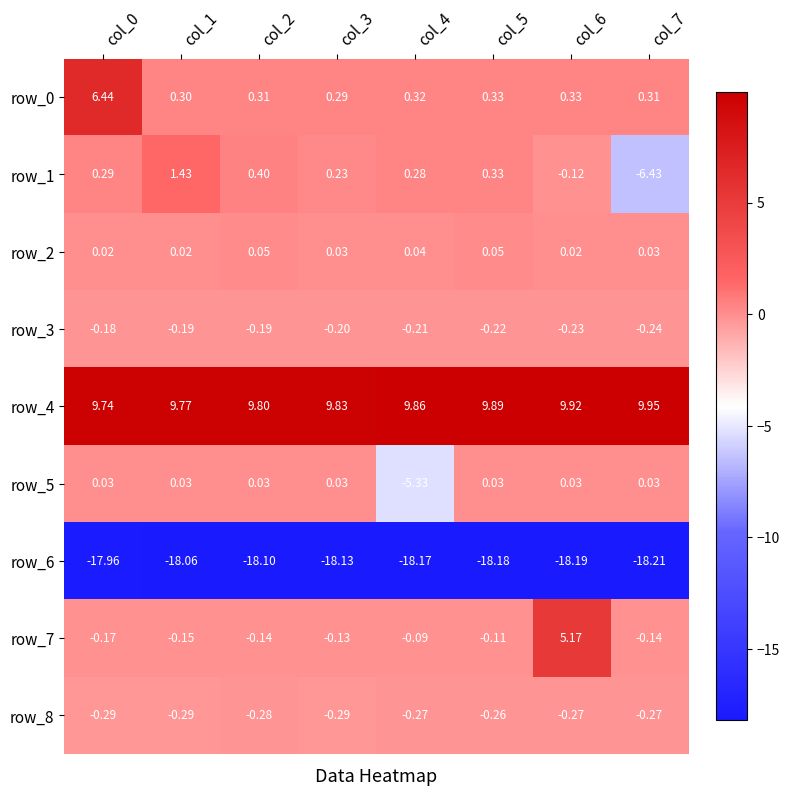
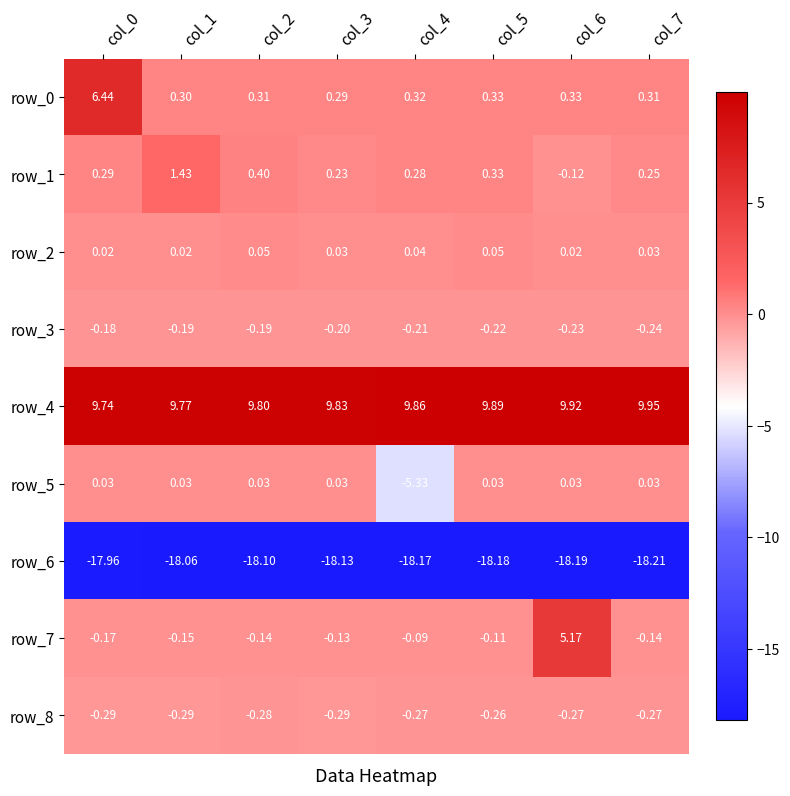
row_1, col_7: -6.43 -> 0.25
